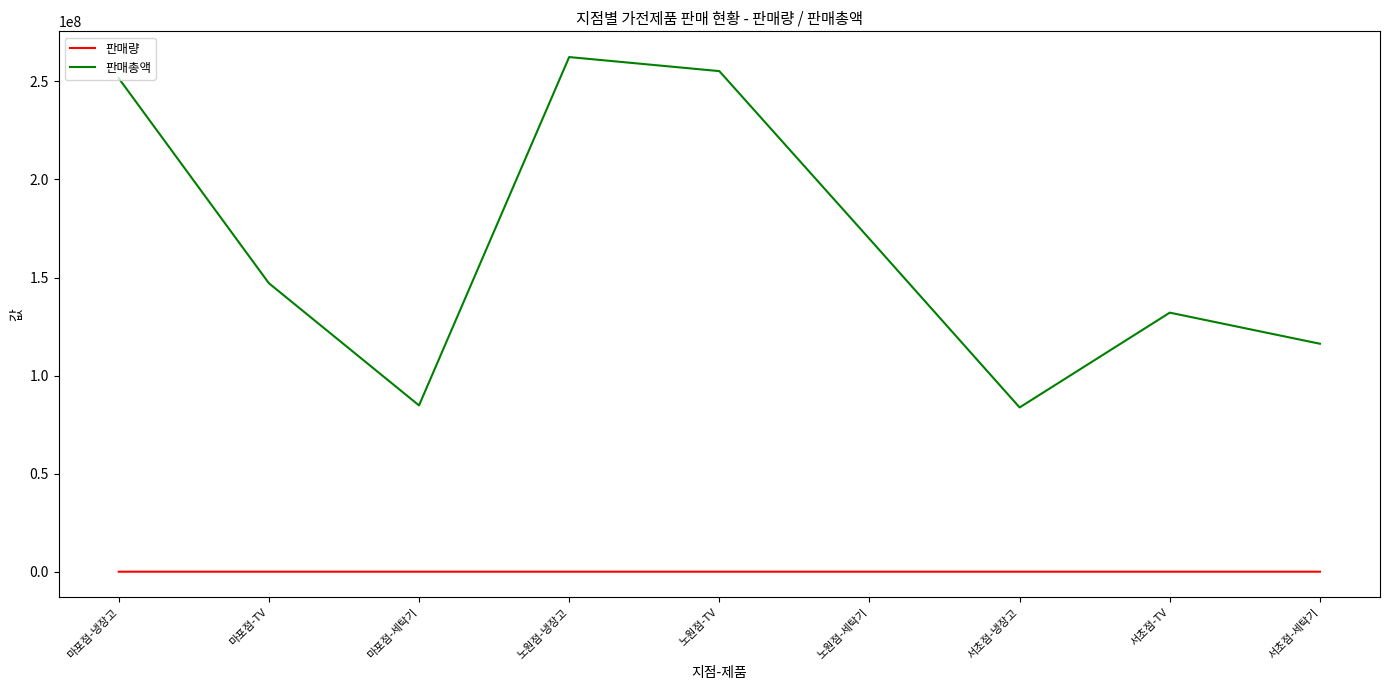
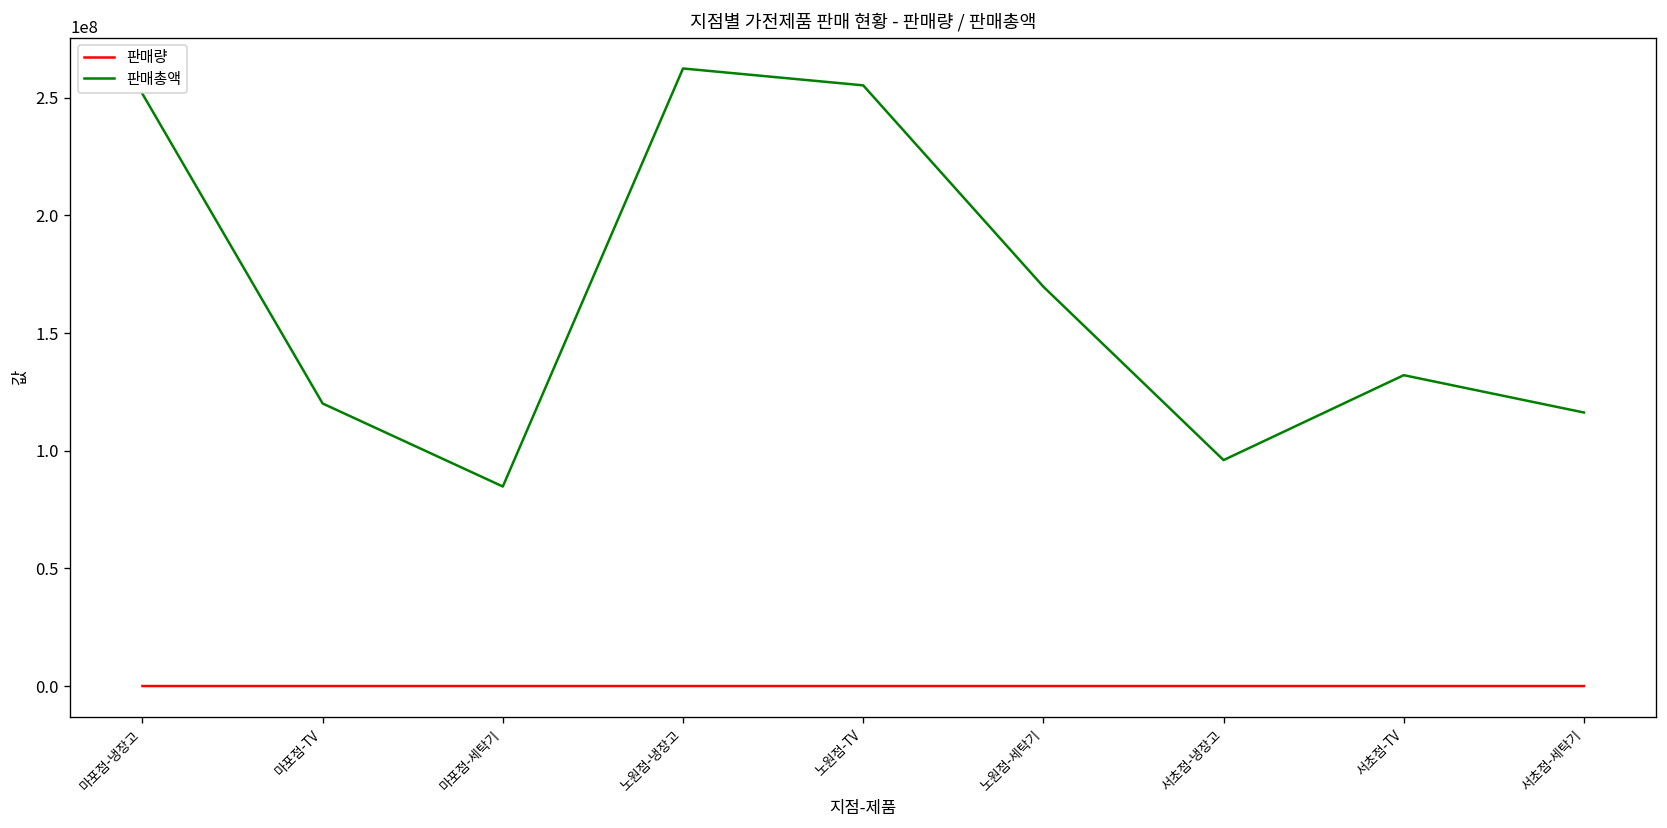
판매총액, 마포점-TV: 147000000 -> 120000000
판매총액, 서초점-냉장고: 84000000 -> 96000000
